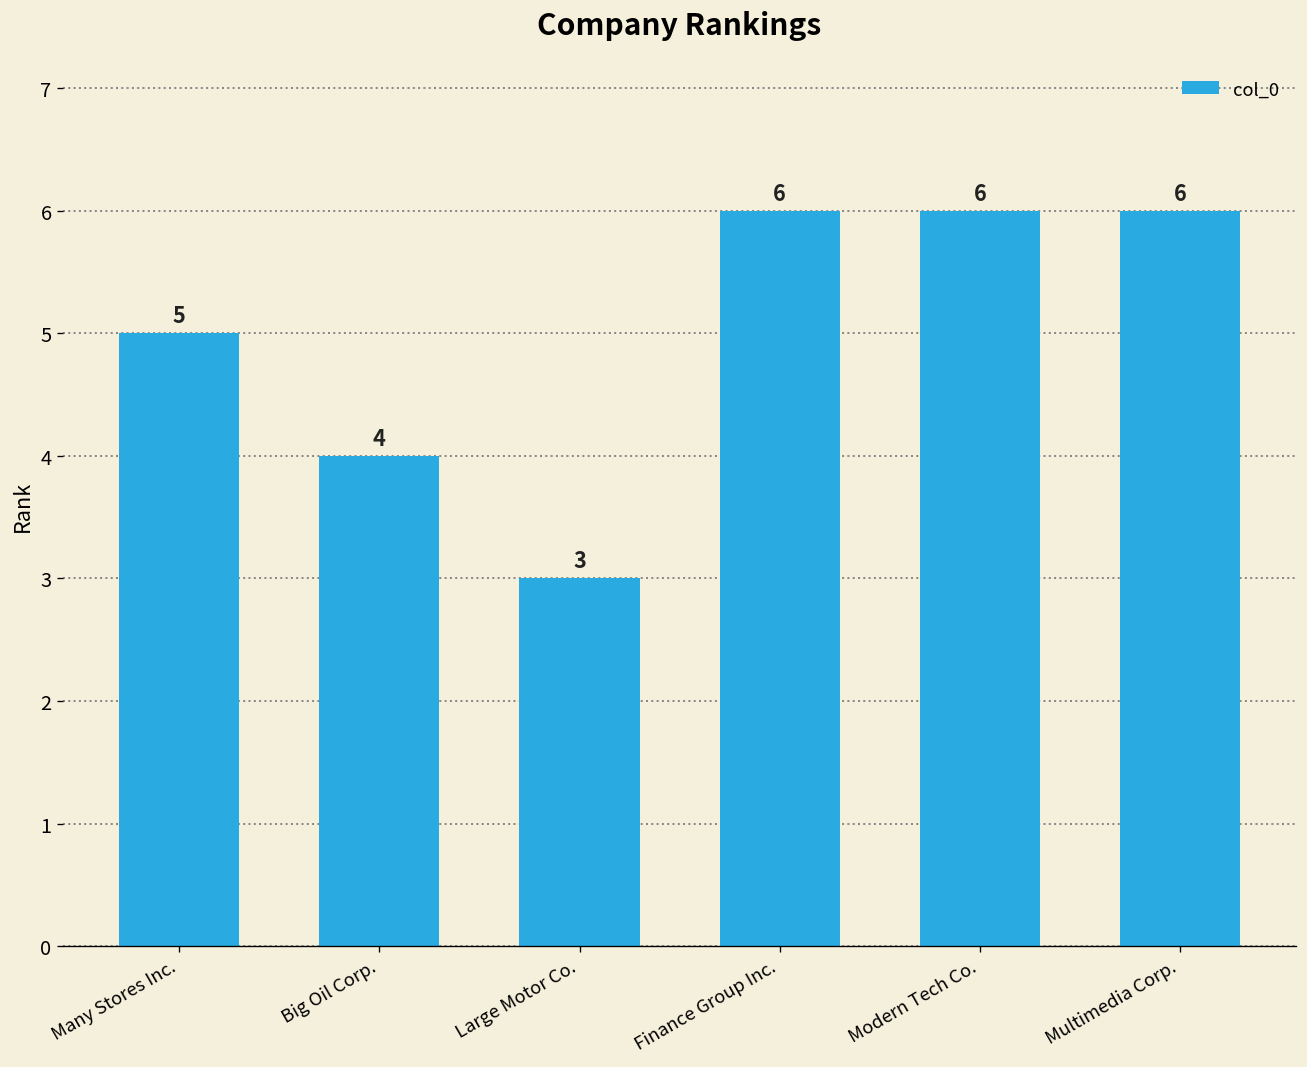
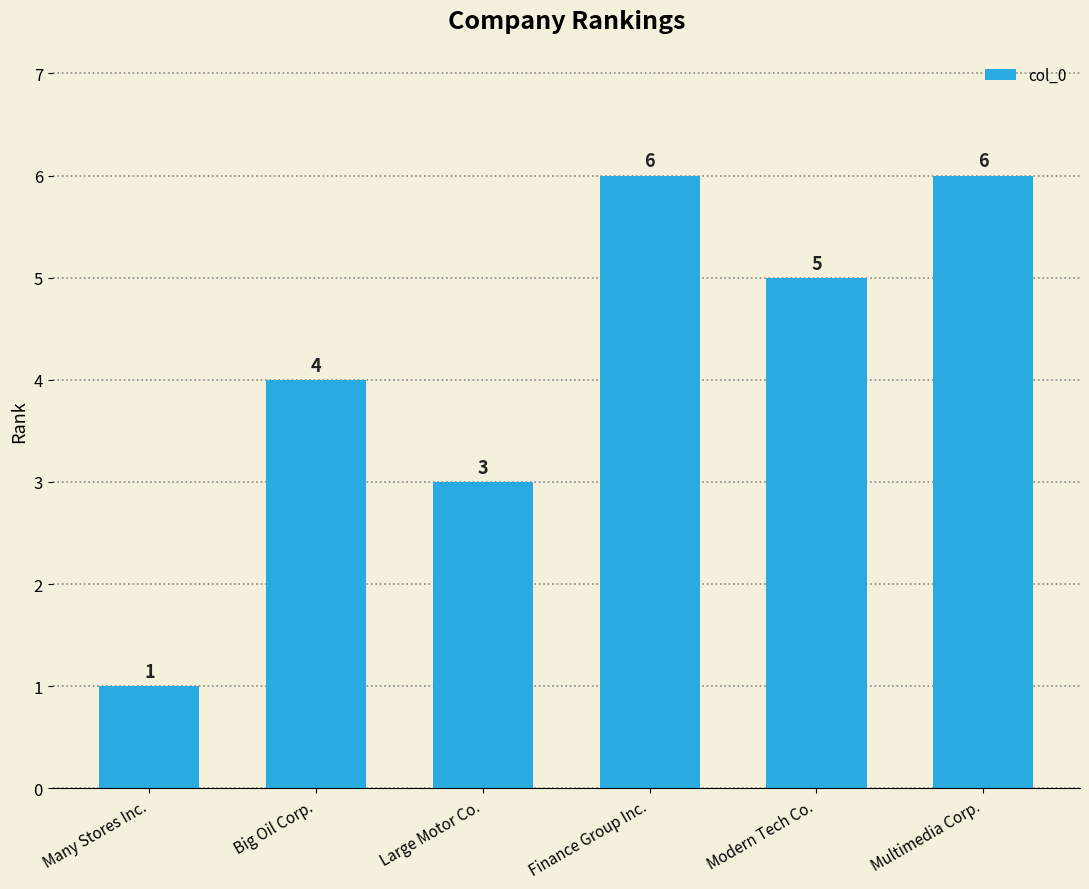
Many Stores Inc.: 5 -> 1
Modern Tech Co.: 6 -> 5
